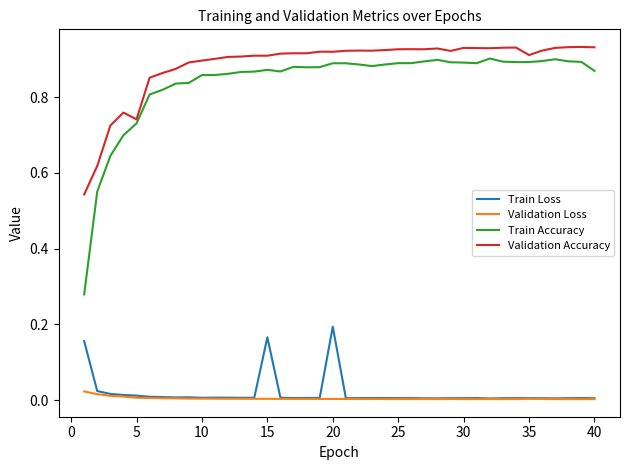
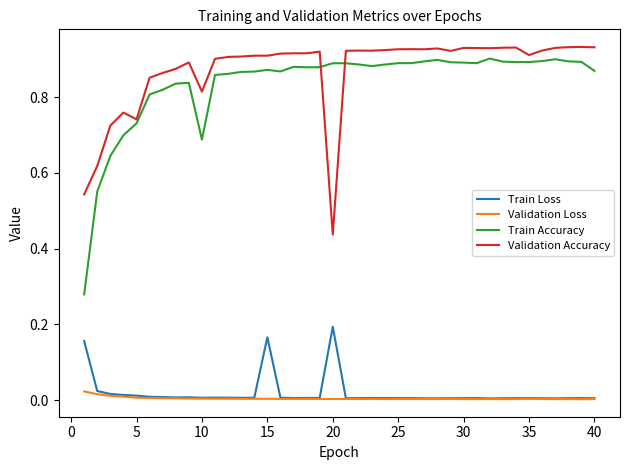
Train Accuracy, 10: 0.86 -> 0.69
Validation Accuracy, 10: 0.90 -> 0.81
Validation Accuracy, 20: 0.92 -> 0.44
